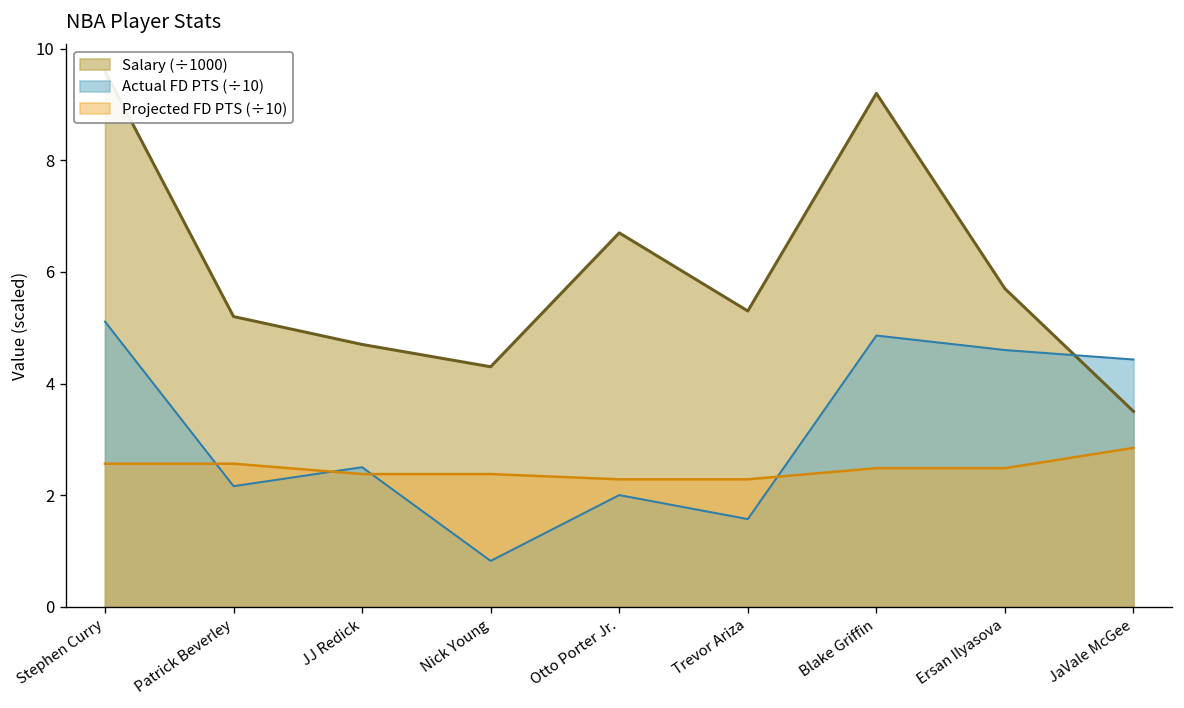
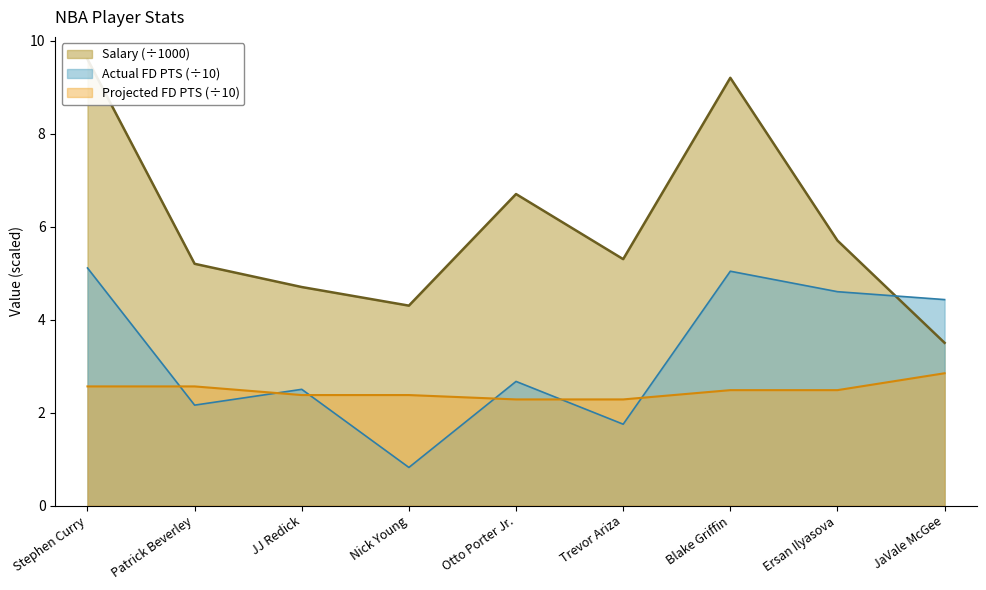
Actual FD PTS (÷10), Otto Porter Jr.: 2.0 -> 2.7
Actual FD PTS (÷10), Trevor Ariza: 1.6 -> 1.8
Actual FD PTS (÷10), Blake Griffin: 4.9 -> 5.0
